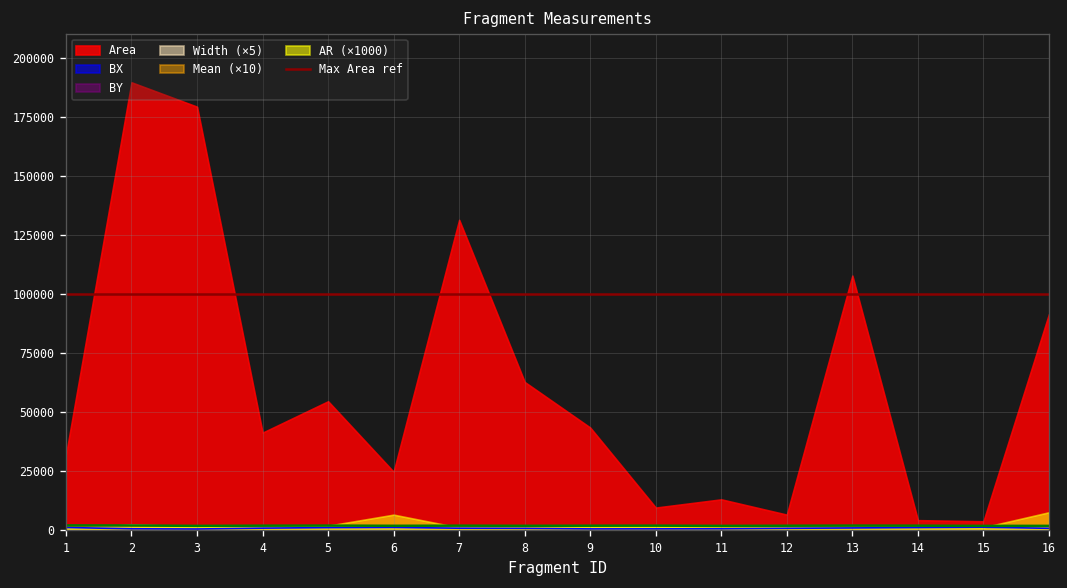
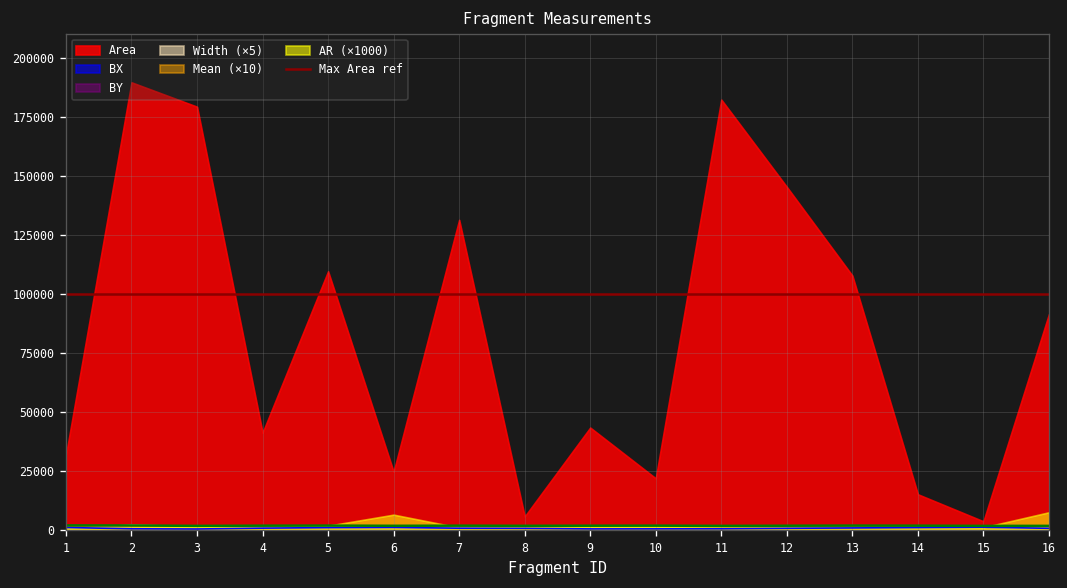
Area, 5: 55000 -> 110000
Area, 8: 63000 -> 6000
Area, 10: 10000 -> 22000
Area, 11: 13000 -> 182000
Area, 12: 7000 -> 145000
Area, 14: 4000 -> 15000
